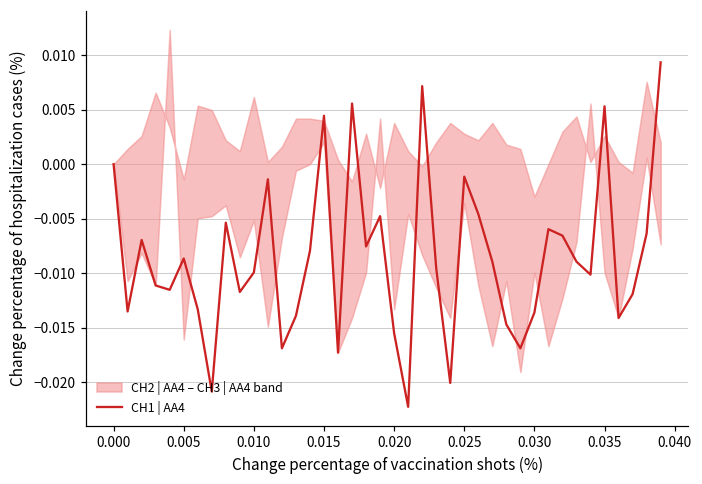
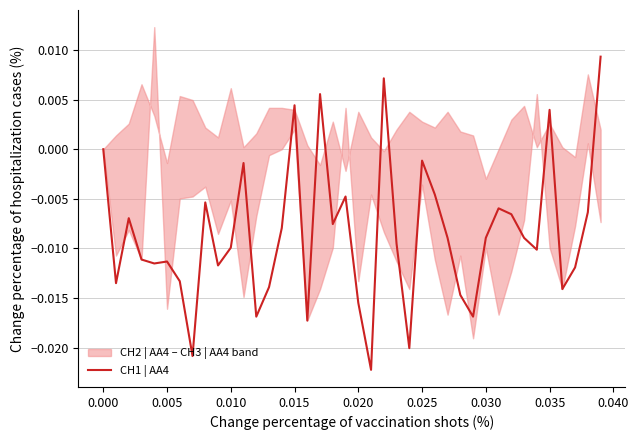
CH1 | AA4, 0.005: -0.009 -> -0.011
CH1 | AA4, 0.030: -0.014 -> -0.009
CH1 | AA4, 0.035: 0.005 -> 0.004
